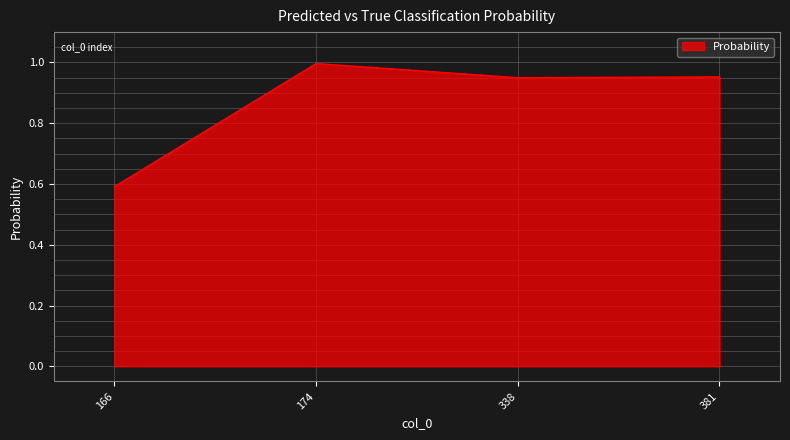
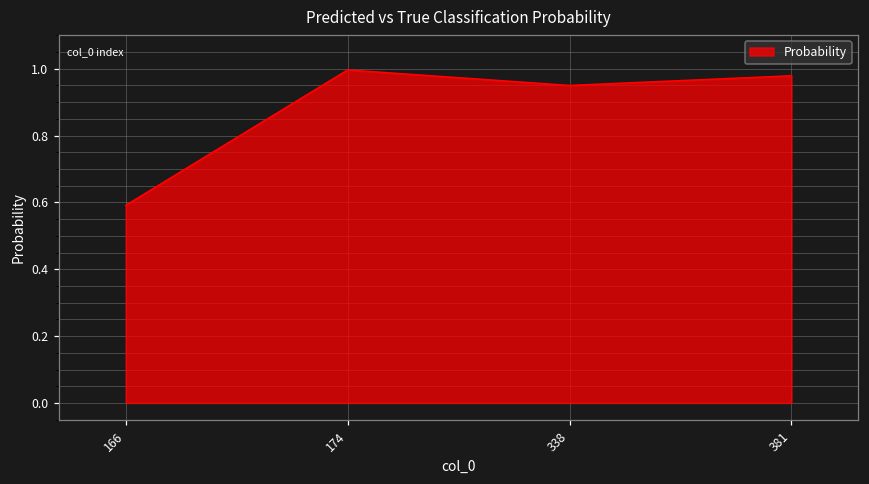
381: 0.95 -> 0.98
